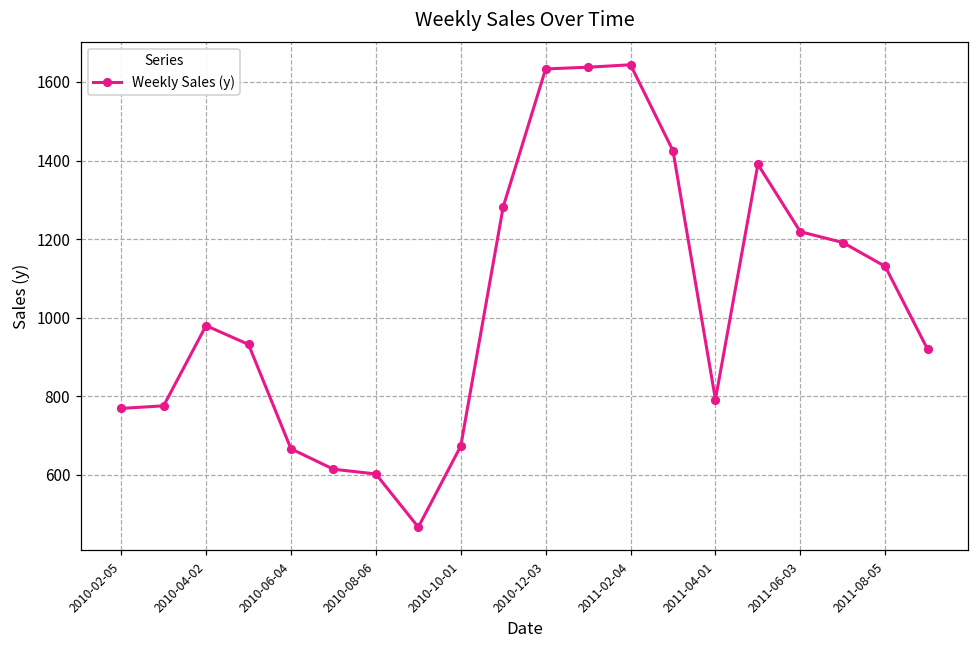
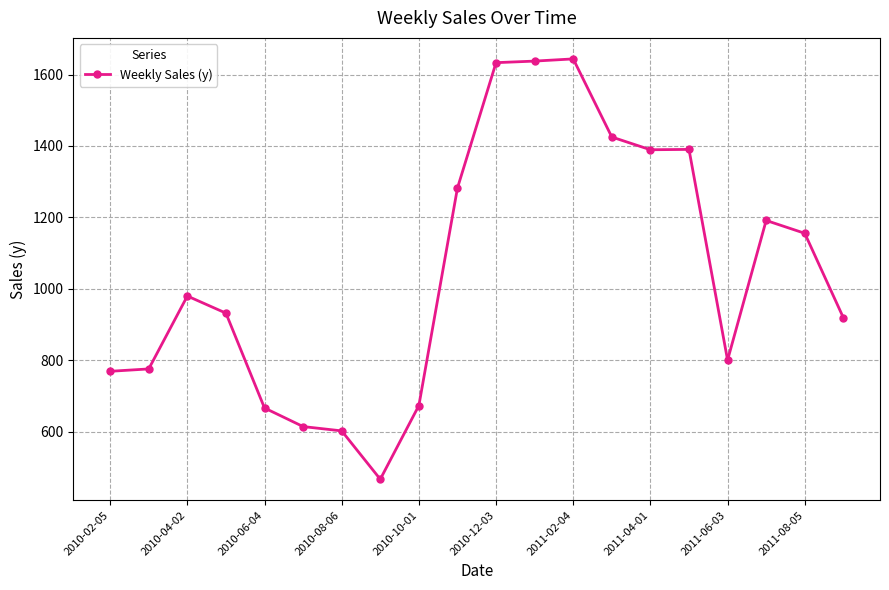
2011-04-01: 790 -> 1390
2011-06-03: 1220 -> 800
2011-08-05: 1130 -> 1160
